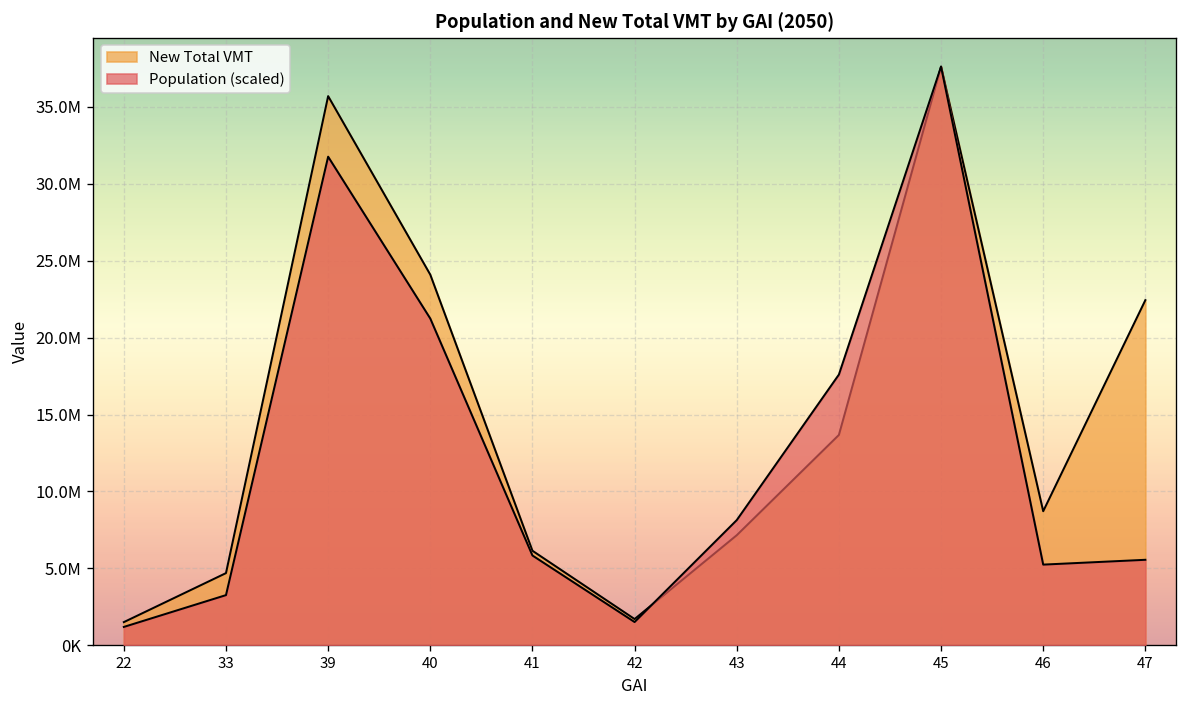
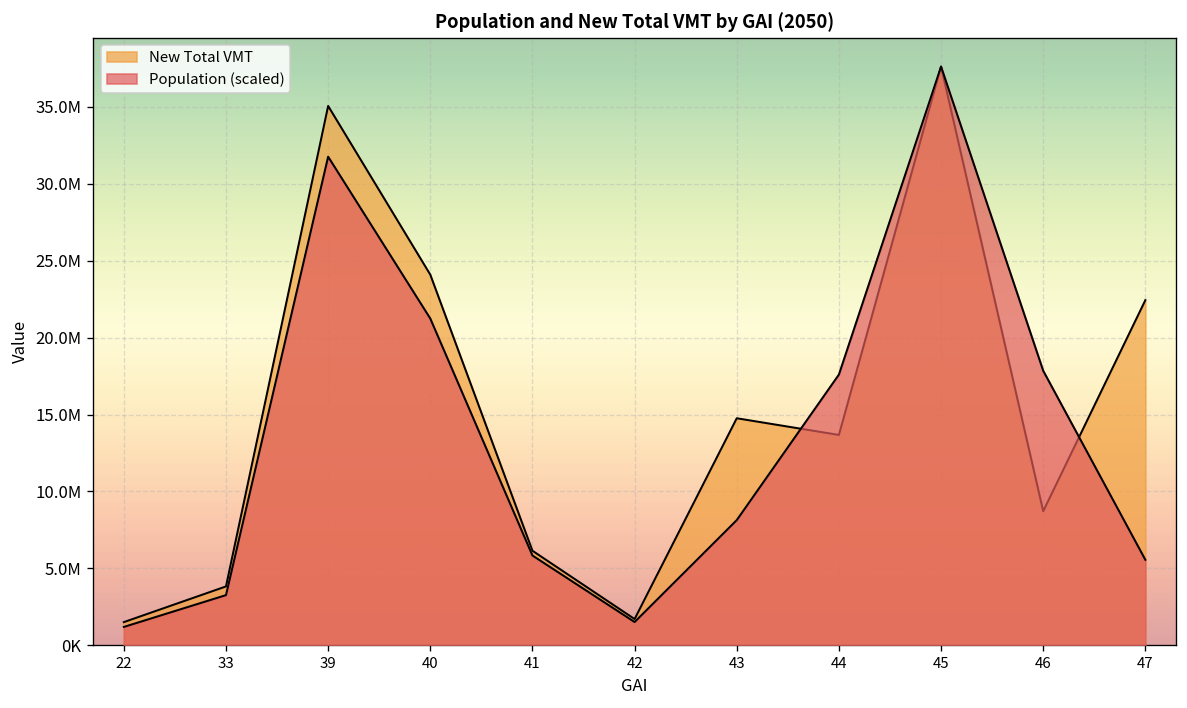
New Total VMT, 33: 4700000 -> 3800000
New Total VMT, 39: 35700000 -> 35100000
New Total VMT, 43: 7200000 -> 14800000
Population (scaled), 46: 5200000 -> 17800000
